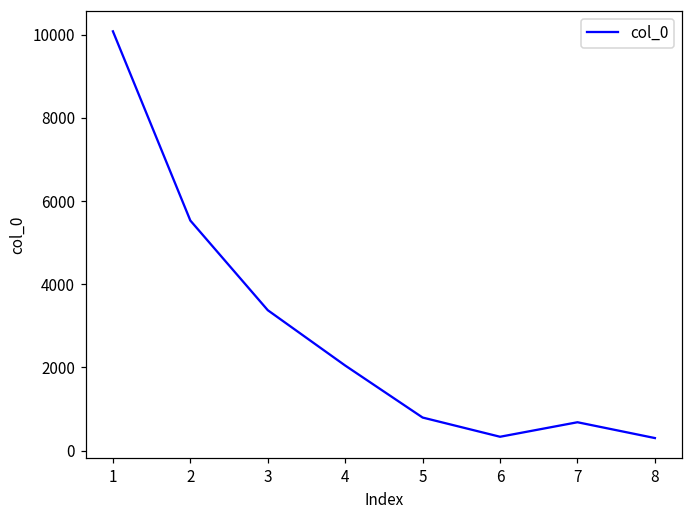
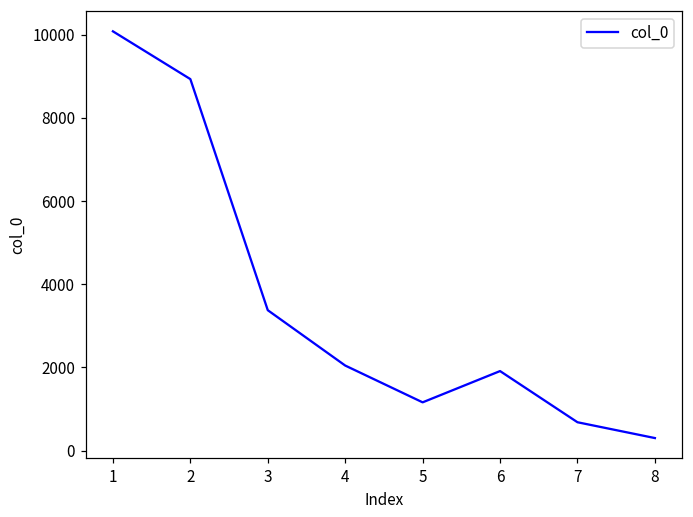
2: 5500 -> 8900
5: 800 -> 1200
6: 300 -> 1900
